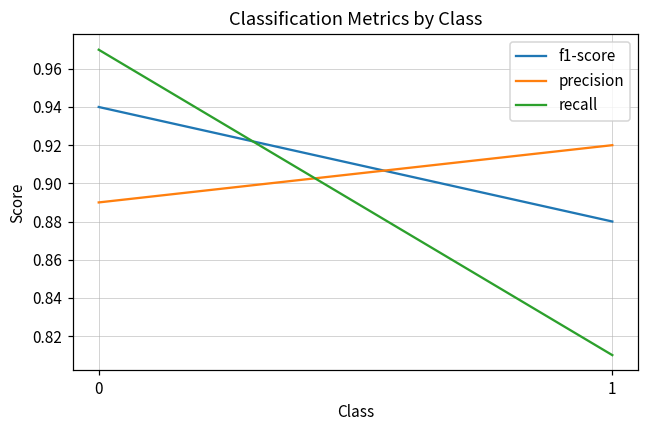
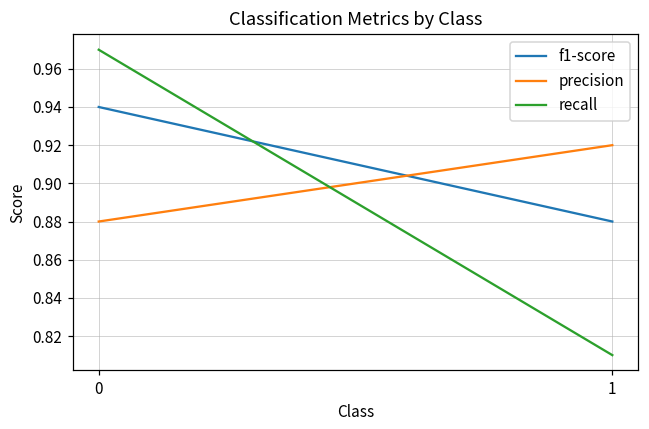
precision, 0: 0.89 -> 0.88
